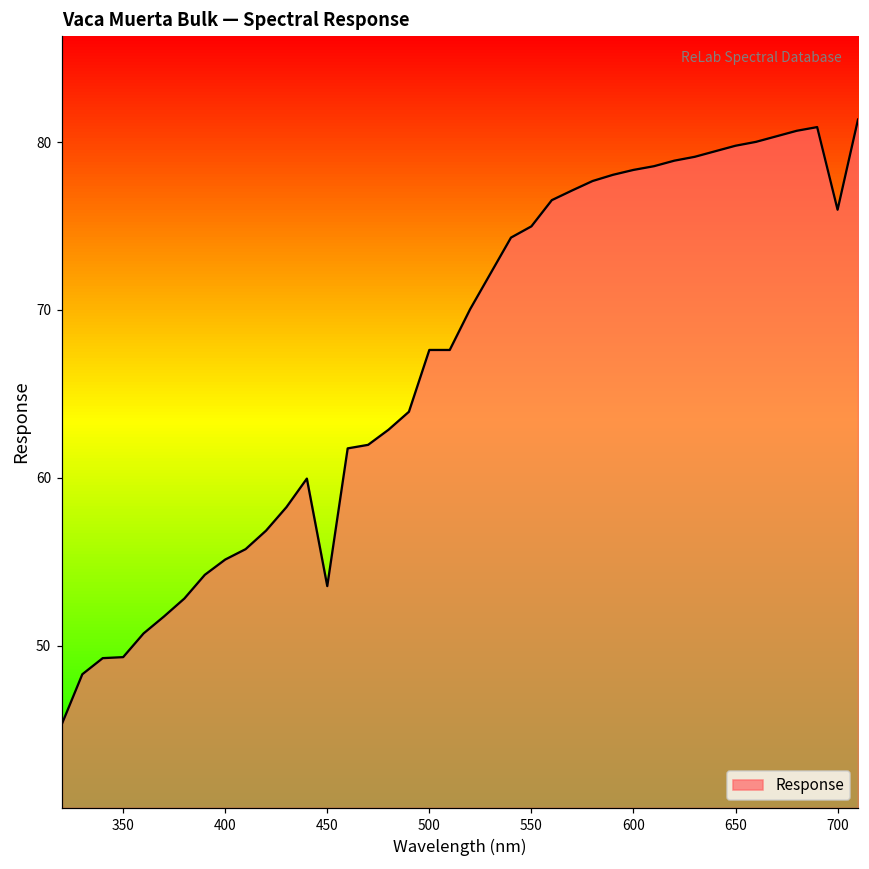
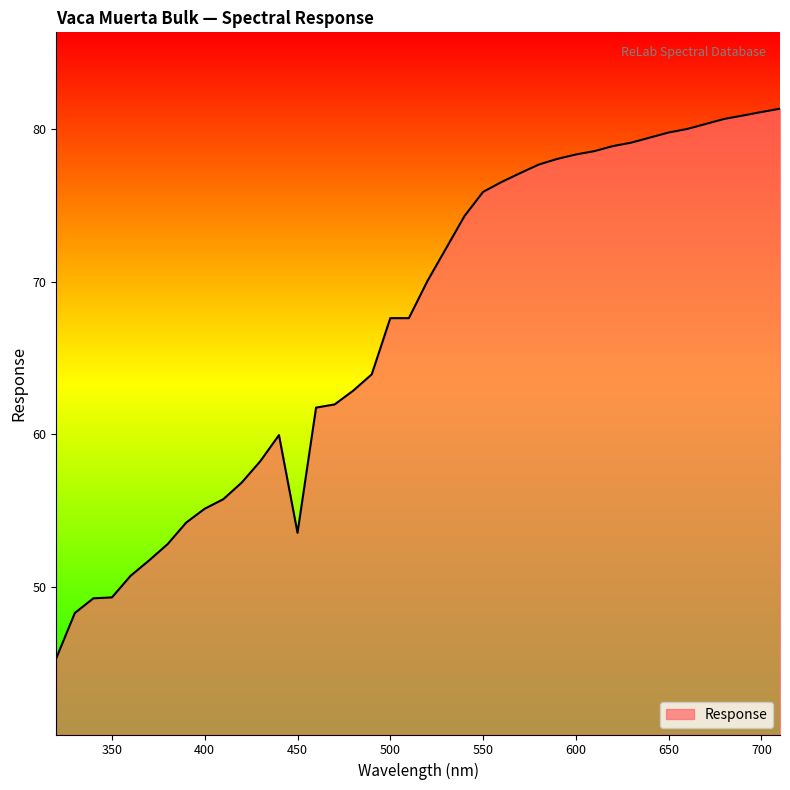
550: 75.0 -> 75.9
700: 76.0 -> 81.1
